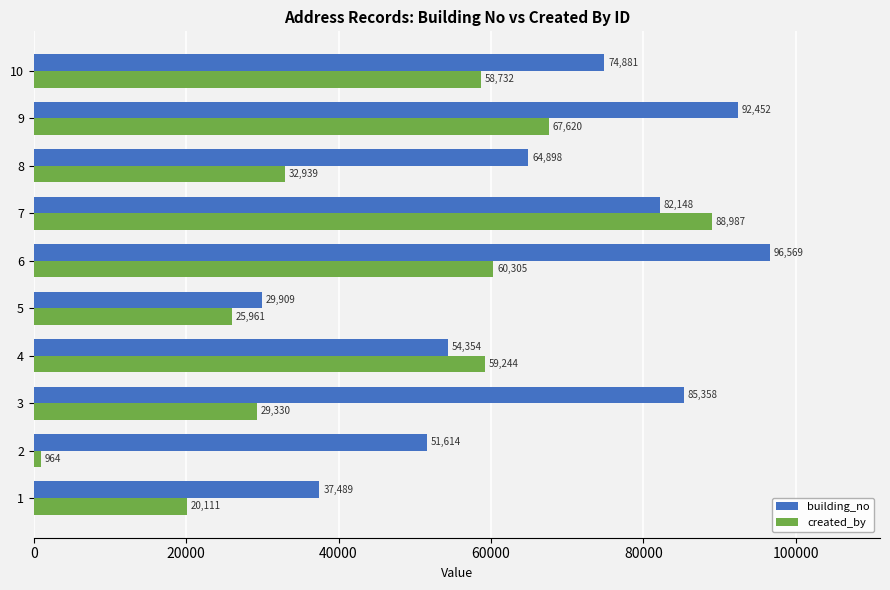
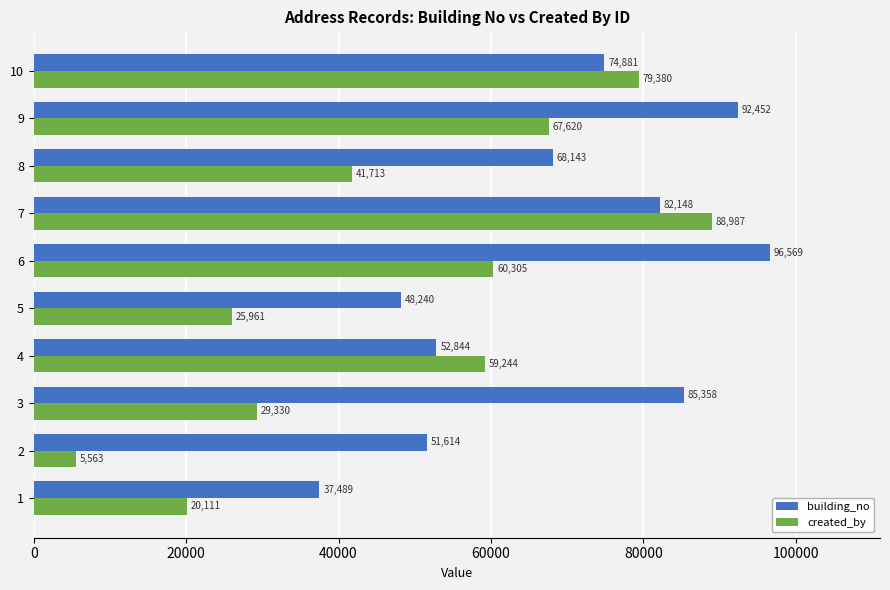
created_by, 10: 58,732 -> 79,380
building_no, 8: 64,898 -> 68,143
created_by, 8: 32,939 -> 41,713
building_no, 5: 29,909 -> 48,240
building_no, 4: 54,354 -> 52,844
created_by, 2: 964 -> 5,563
